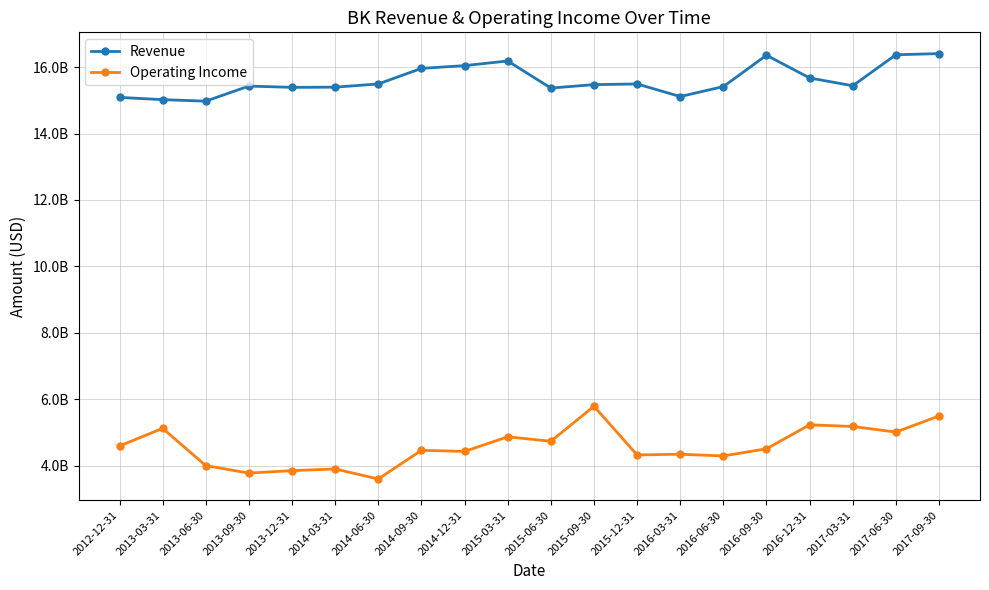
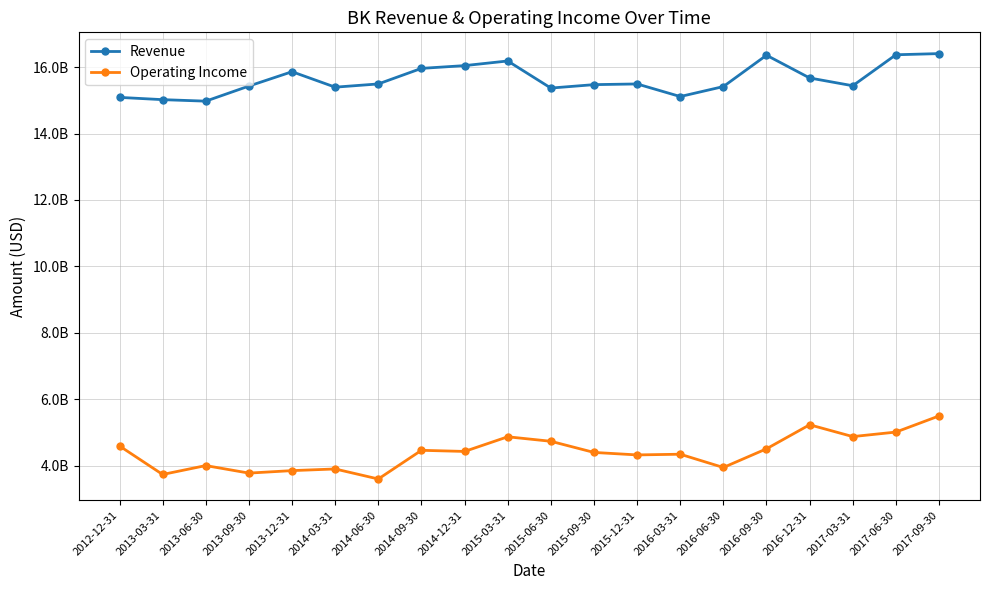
Operating Income, 2013-03-31: 5100000000 -> 3700000000
Revenue, 2013-12-31: 15400000000 -> 15900000000
Operating Income, 2015-09-30: 5800000000 -> 4400000000
Operating Income, 2016-06-30: 4300000000 -> 3900000000
Operating Income, 2017-03-31: 5200000000 -> 4900000000
